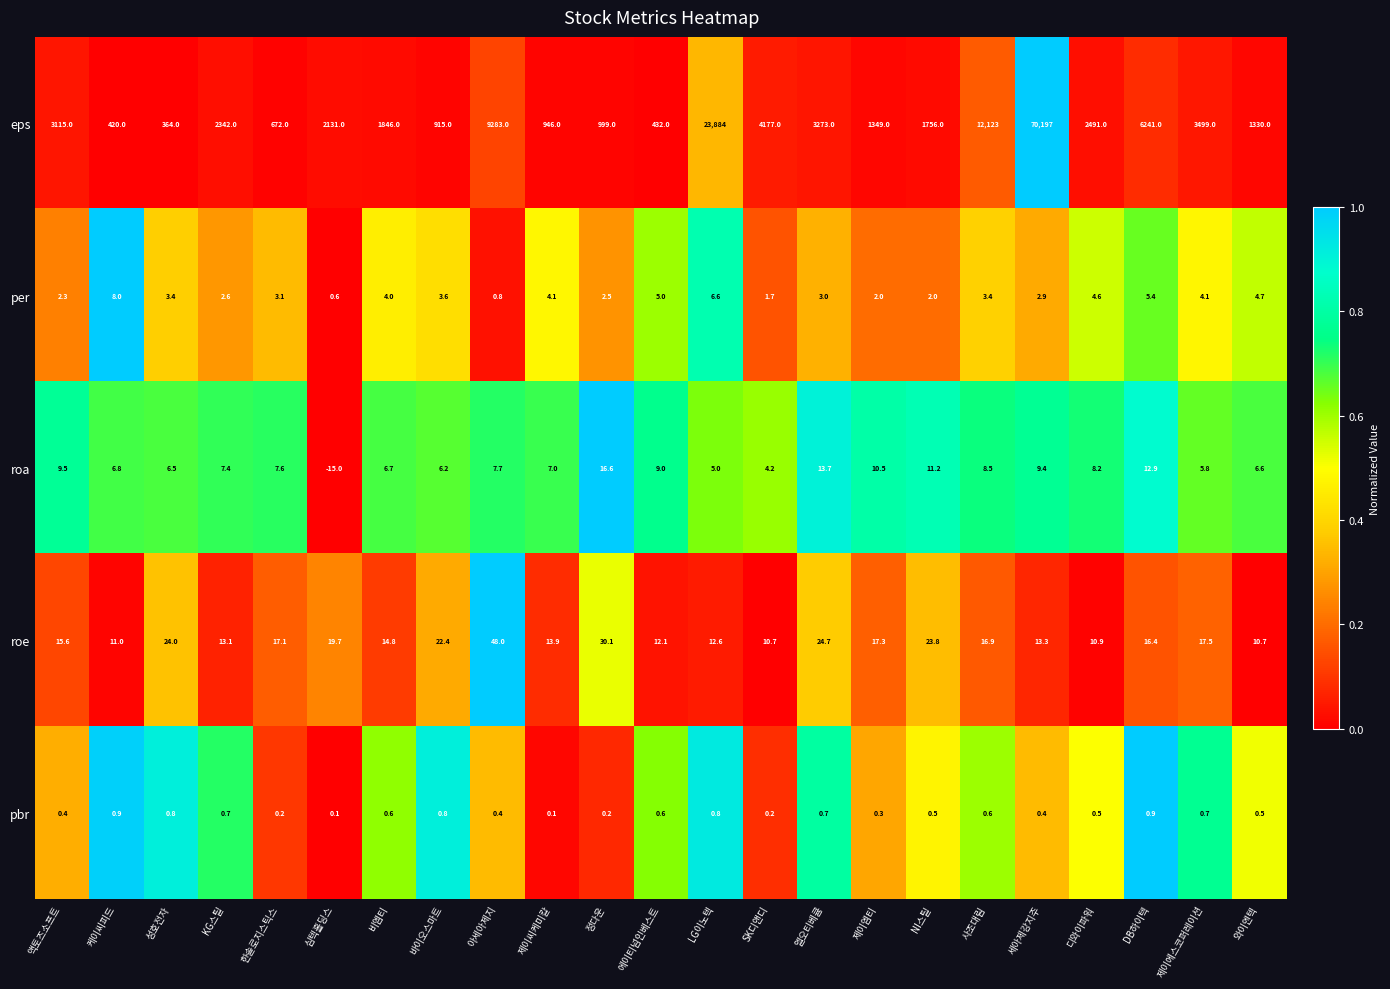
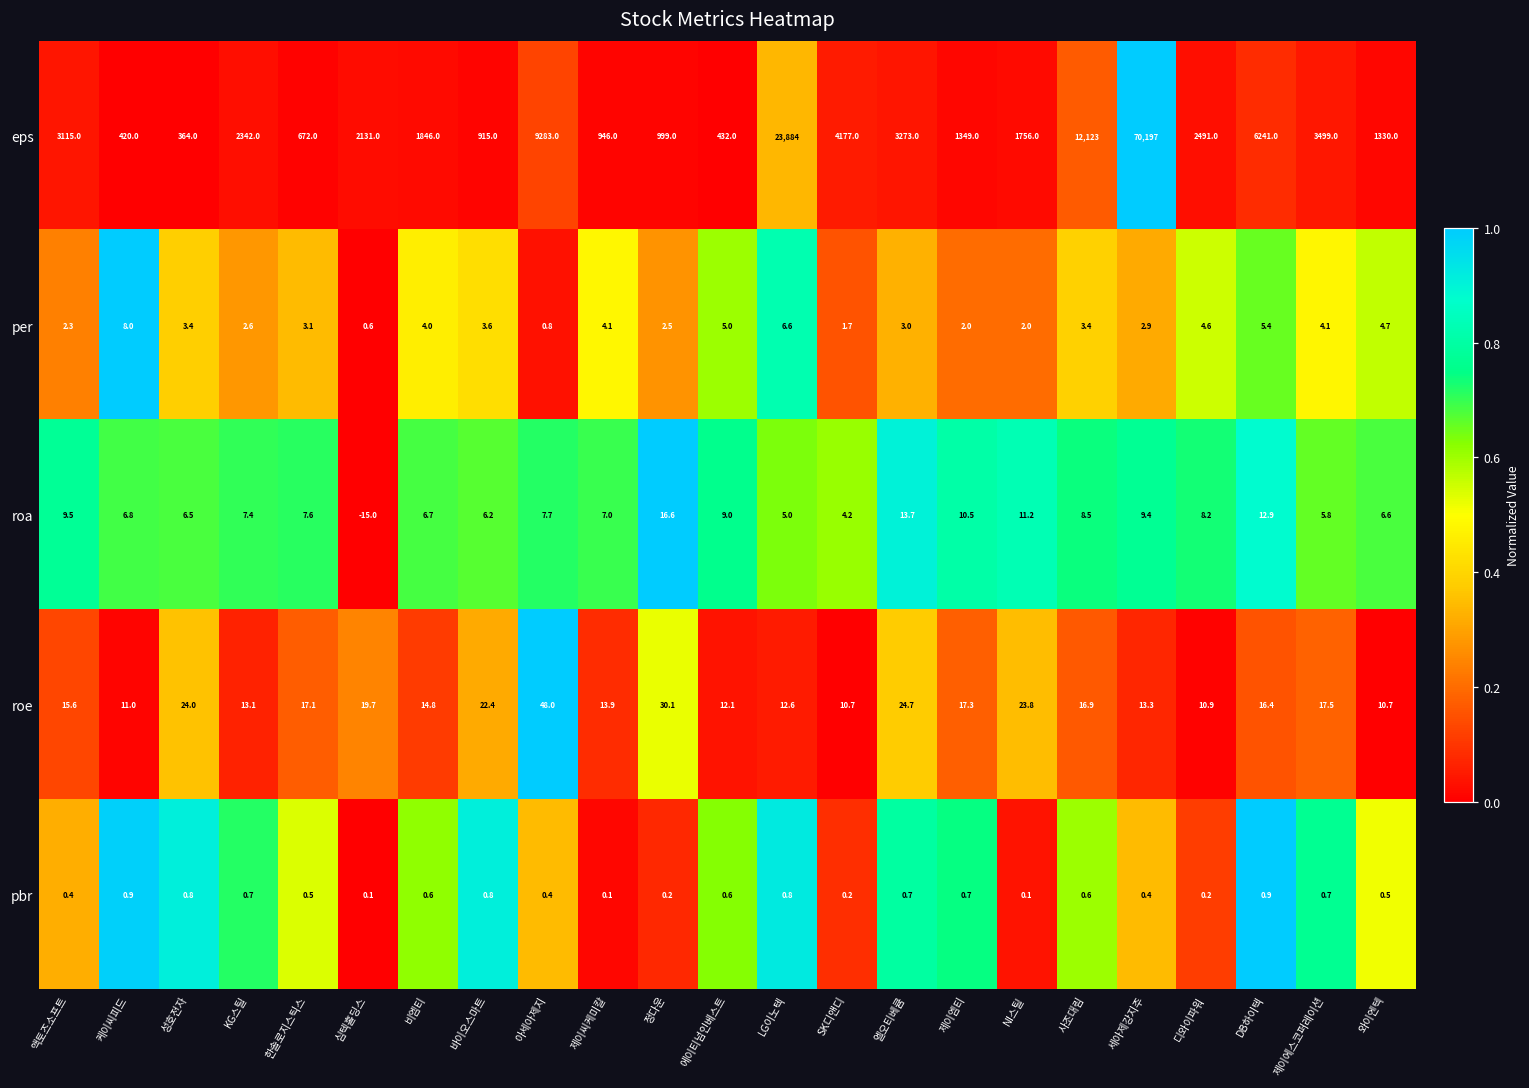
pbr, 한솔로지스틱스: 0.2 -> 0.5
pbr, 제이엠티: 0.3 -> 0.7
pbr, NI스틸: 0.5 -> 0.1
pbr, 디와이파워: 0.5 -> 0.2
